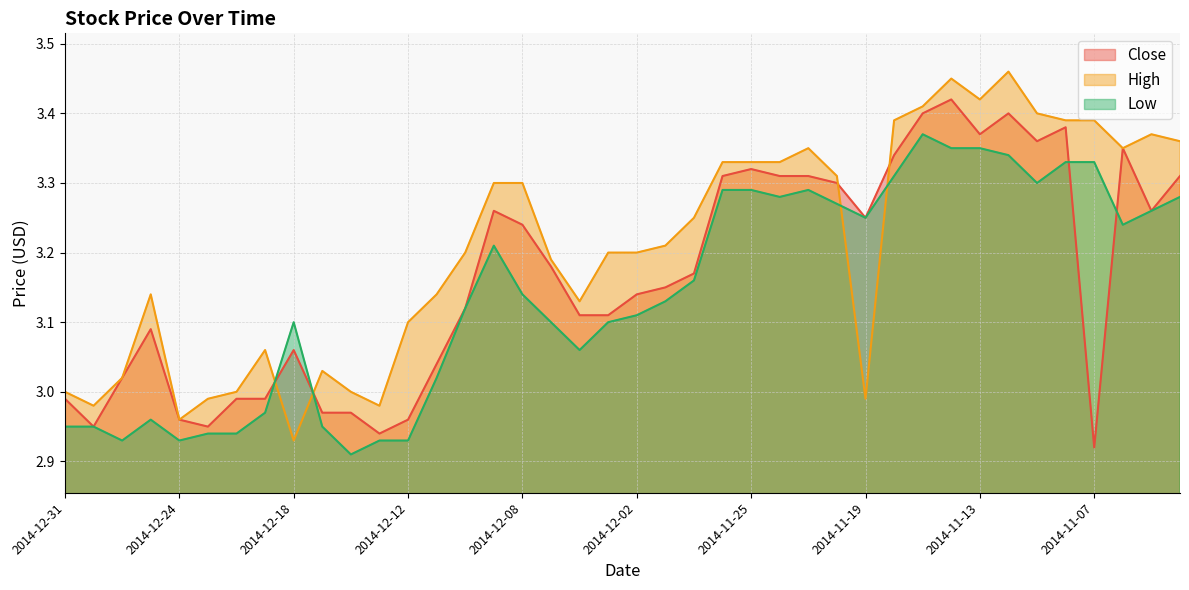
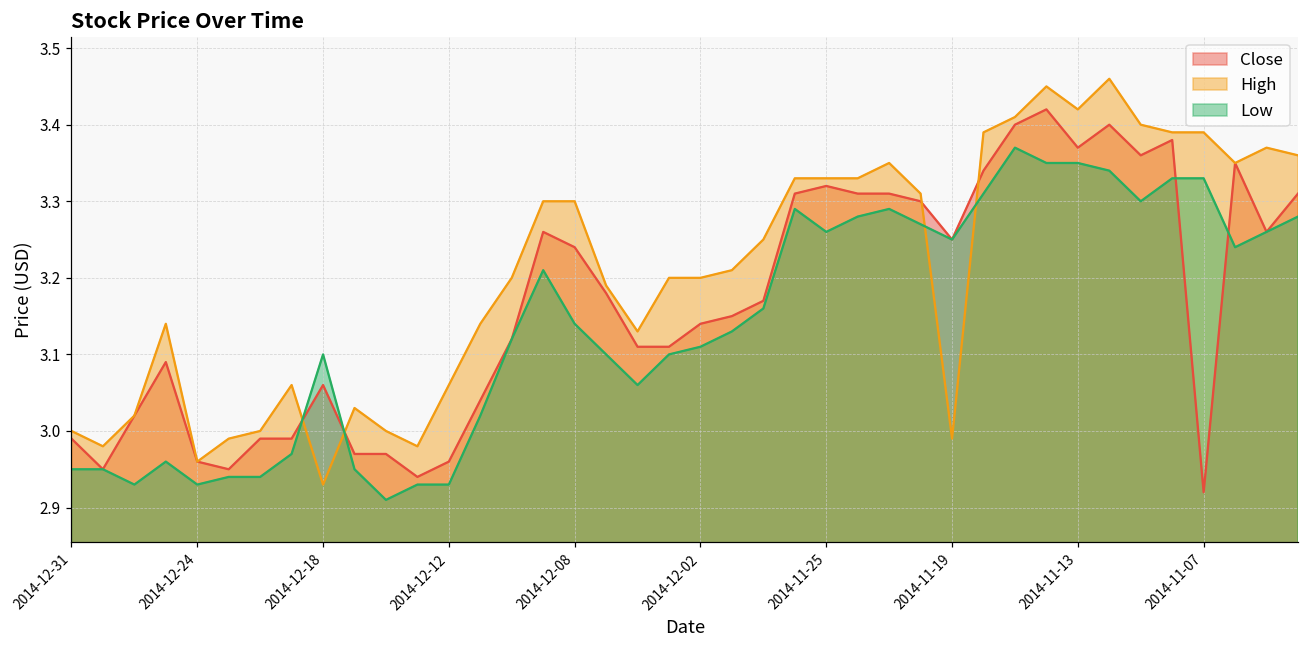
High, 2014-12-12: 3.10 -> 3.06
Low, 2014-11-25: 3.29 -> 3.26
